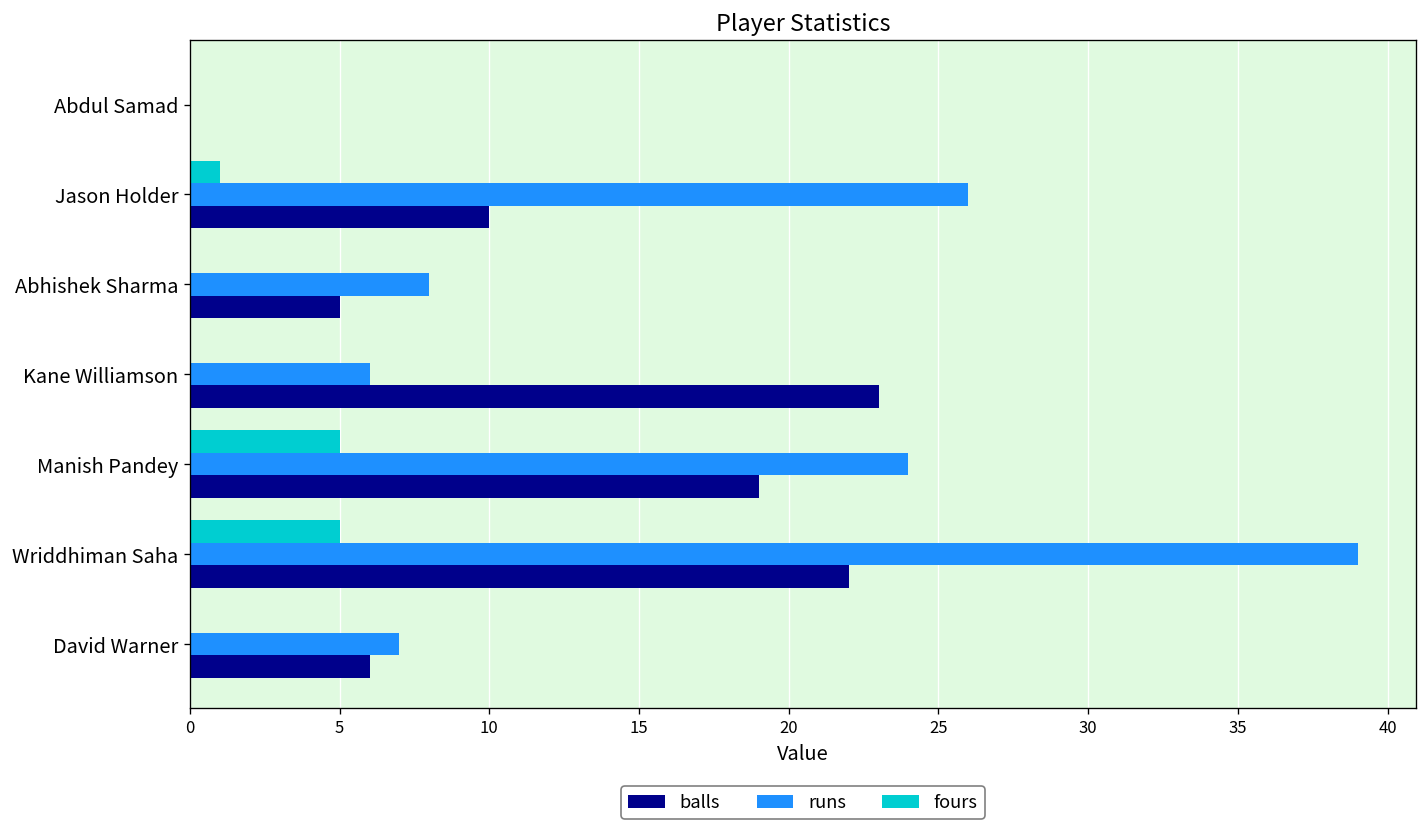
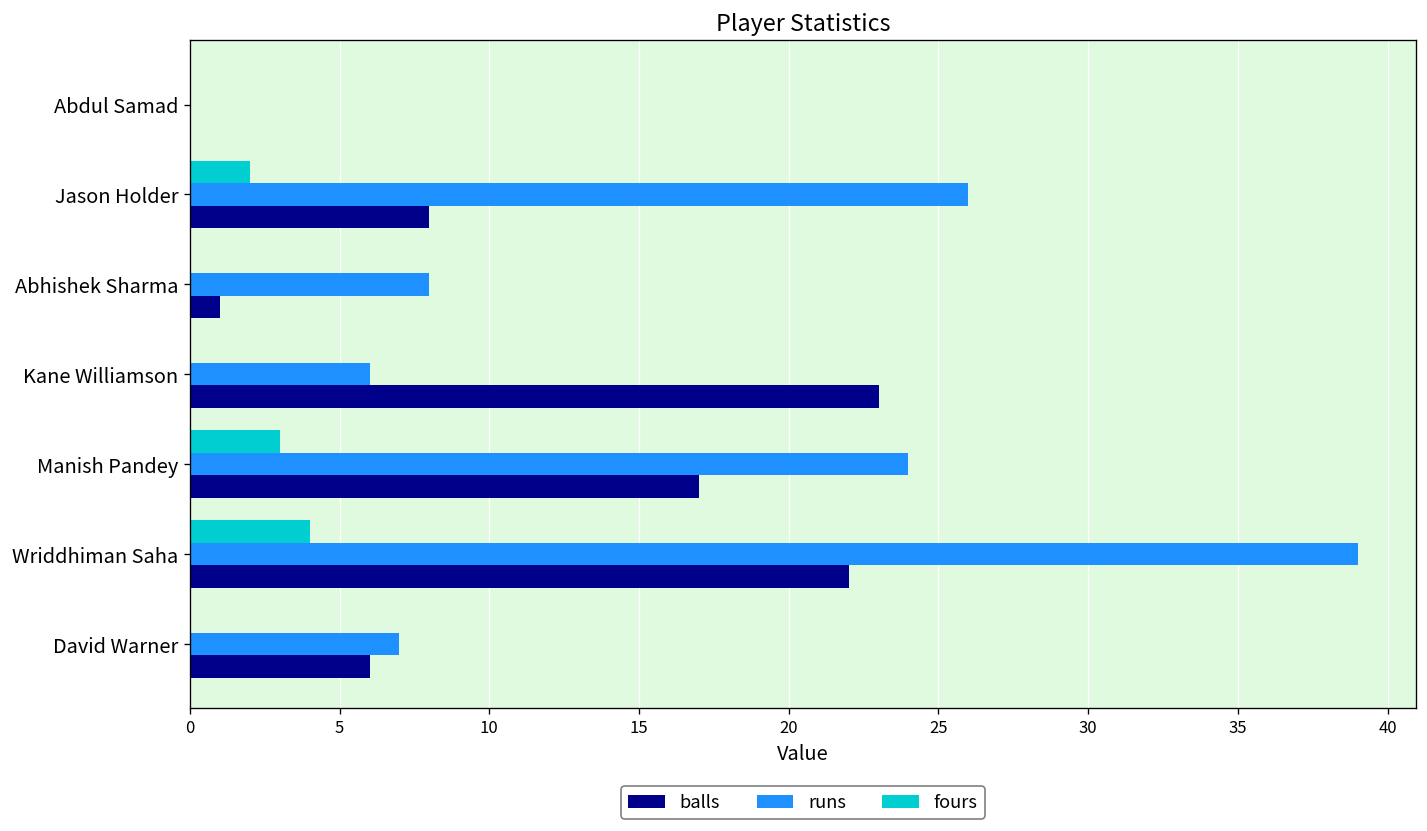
fours, Jason Holder: 1 -> 2
balls, Jason Holder: 10 -> 8
balls, Abhishek Sharma: 5 -> 1
fours, Manish Pandey: 5 -> 3
balls, Manish Pandey: 19 -> 17
fours, Wriddhiman Saha: 5 -> 4
